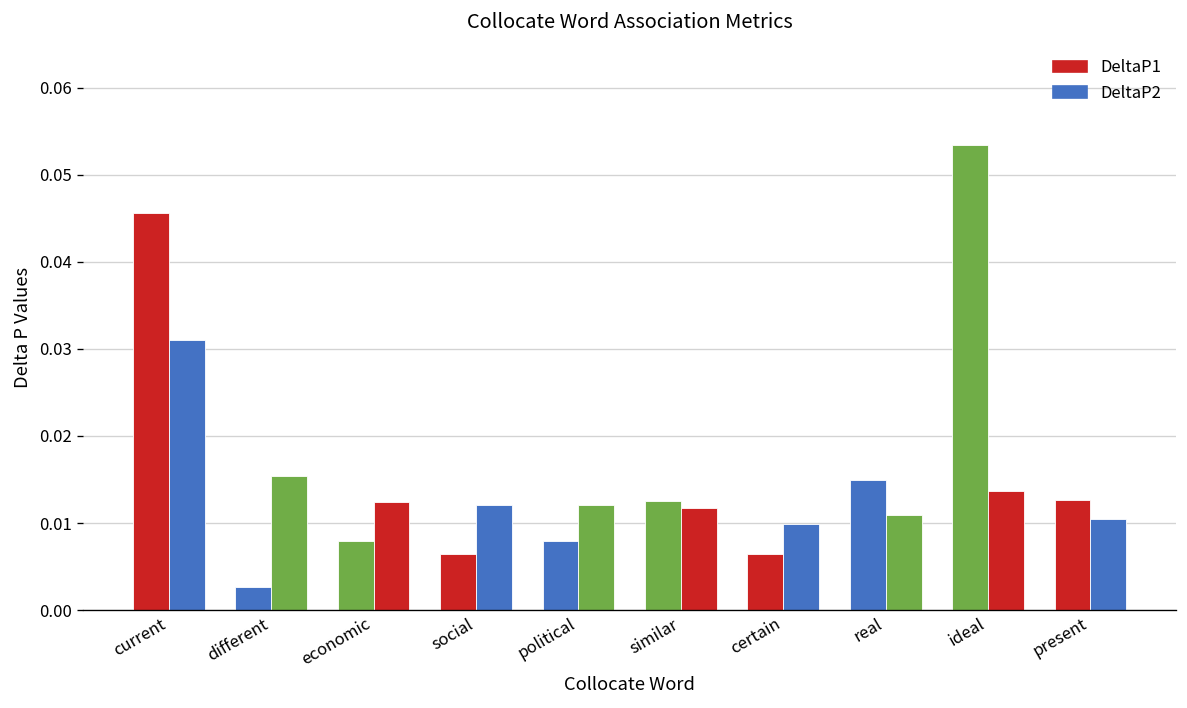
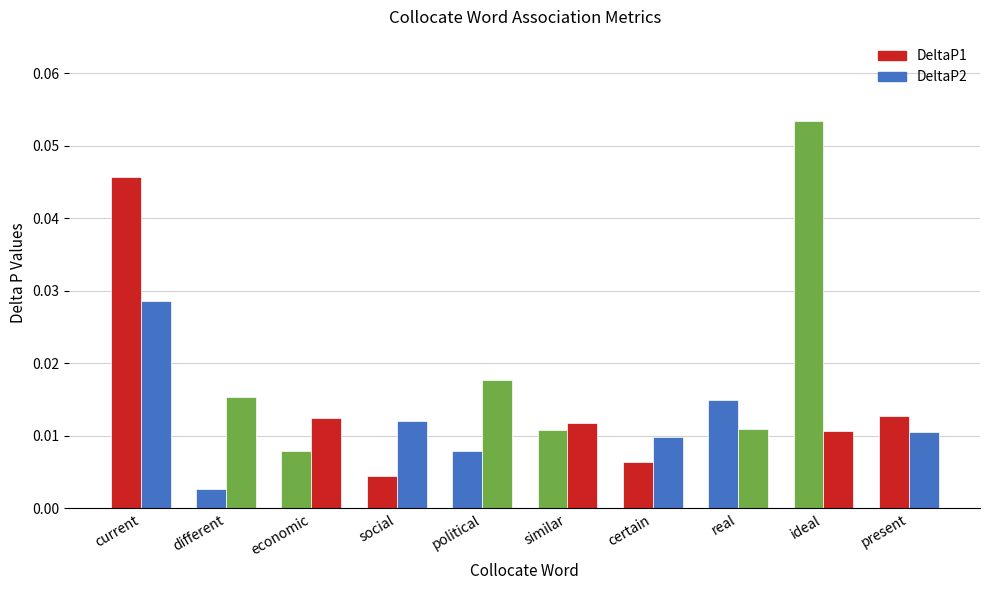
DeltaP2, current: 0.031 -> 0.029
DeltaP1, social: 0.006 -> 0.004
DeltaP2, political: 0.012 -> 0.018
DeltaP1, similar: 0.012 -> 0.011
DeltaP2, ideal: 0.014 -> 0.011
